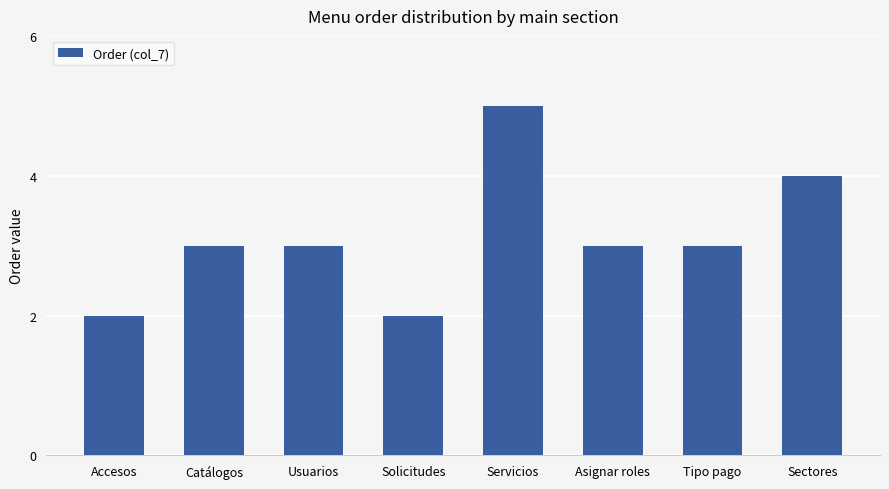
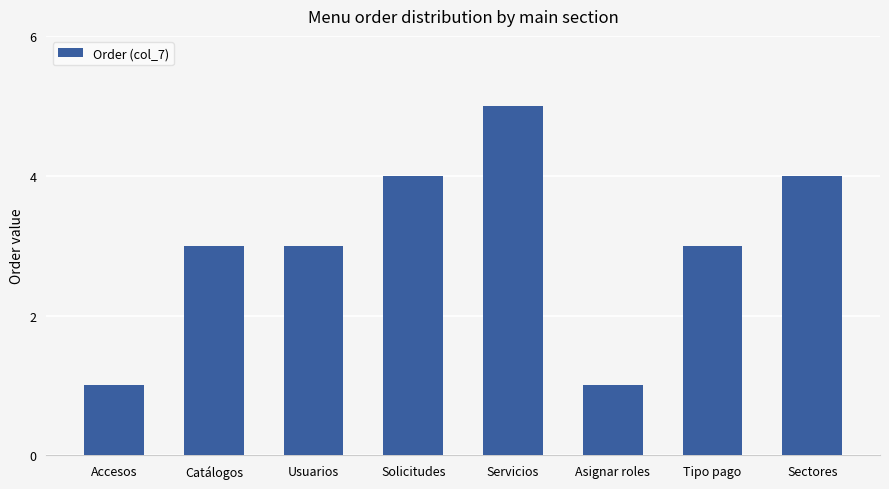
Accesos: 2 -> 1
Solicitudes: 2 -> 4
Asignar roles: 3 -> 1
